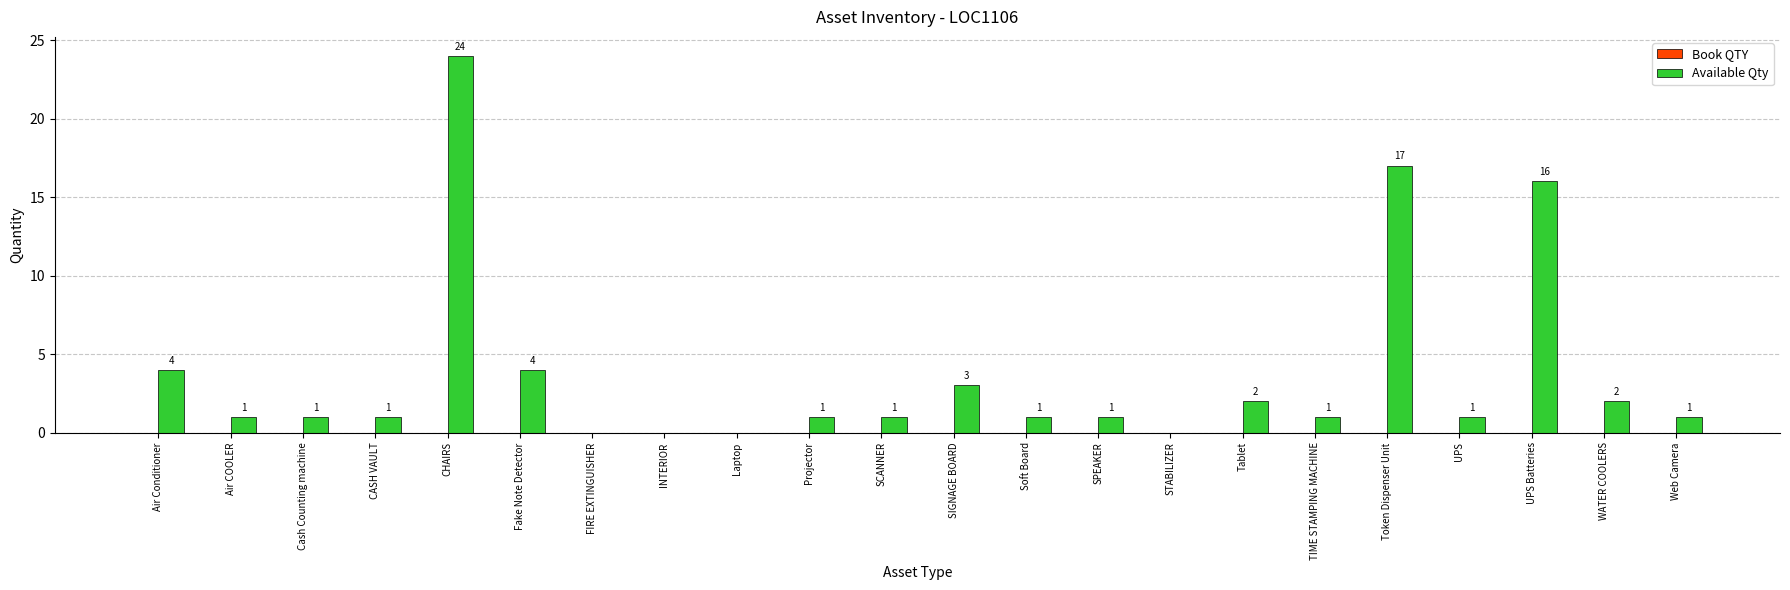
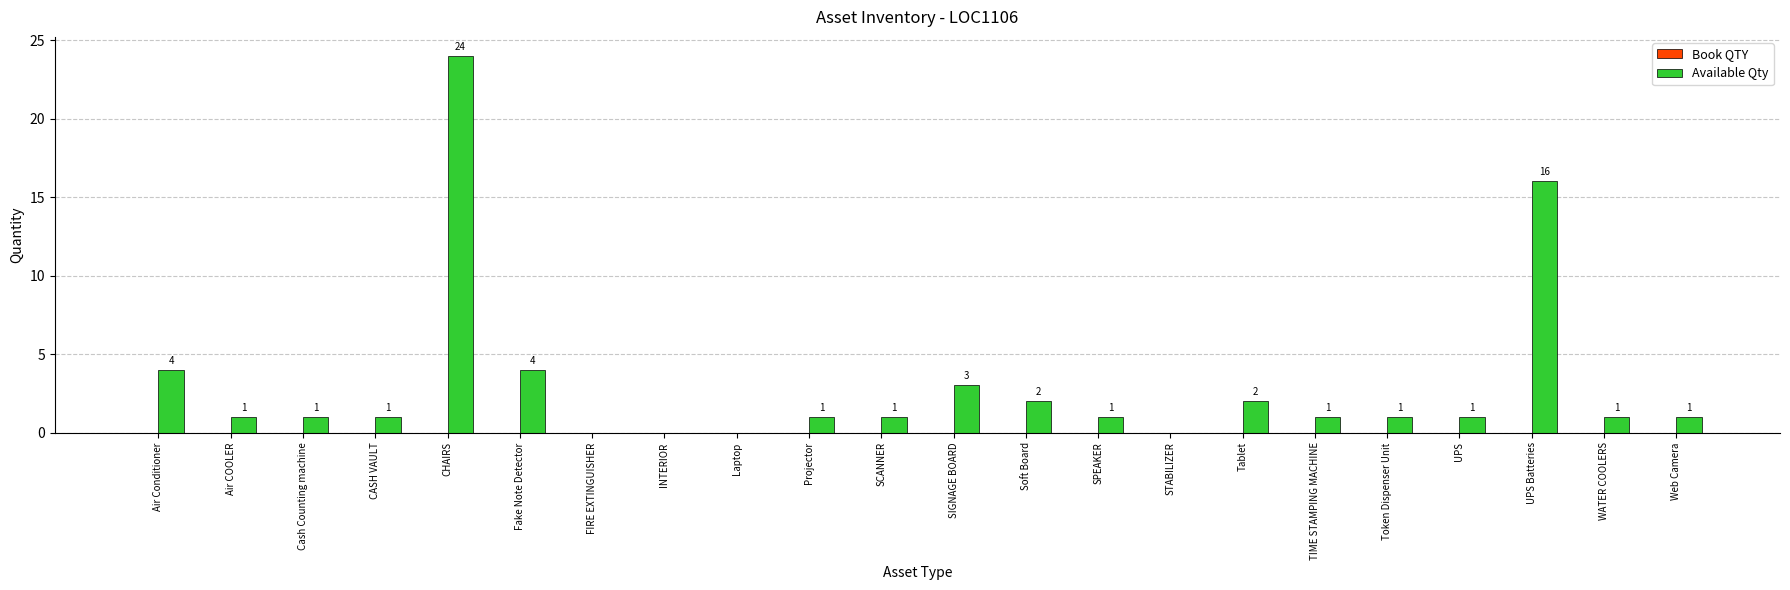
Available Qty, Soft Board: 1 -> 2
Available Qty, Token Dispenser Unit: 17 -> 1
Available Qty, WATER COOLERS: 2 -> 1
